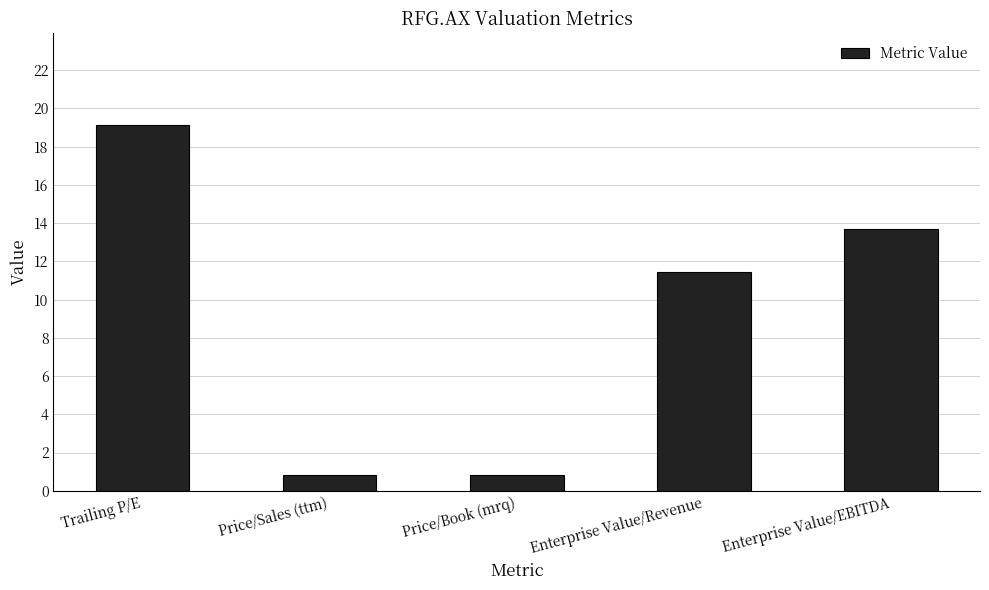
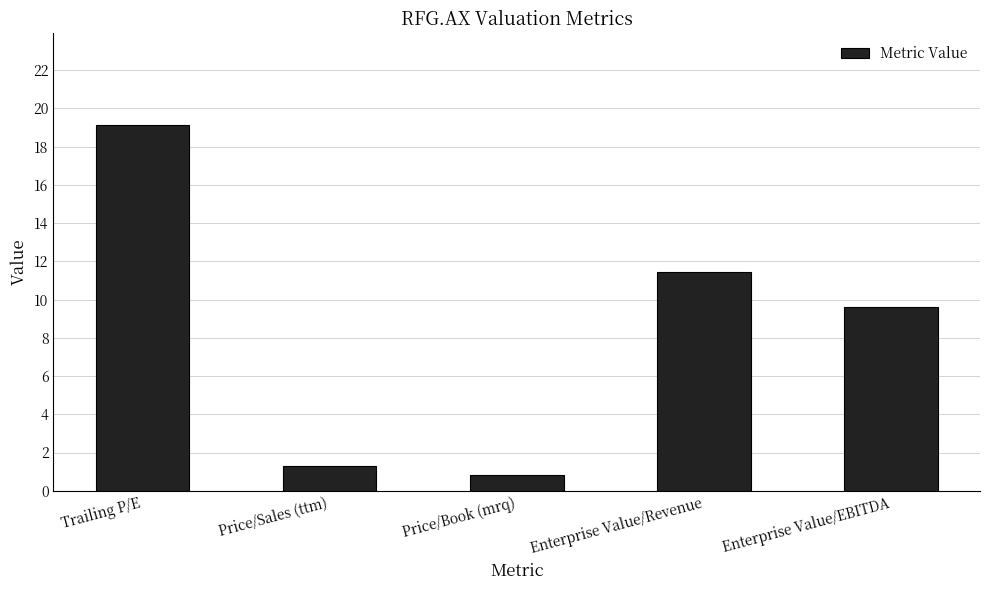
Price/Sales (ttm): 0.8 -> 1.3
Enterprise Value/EBITDA: 13.7 -> 9.6
